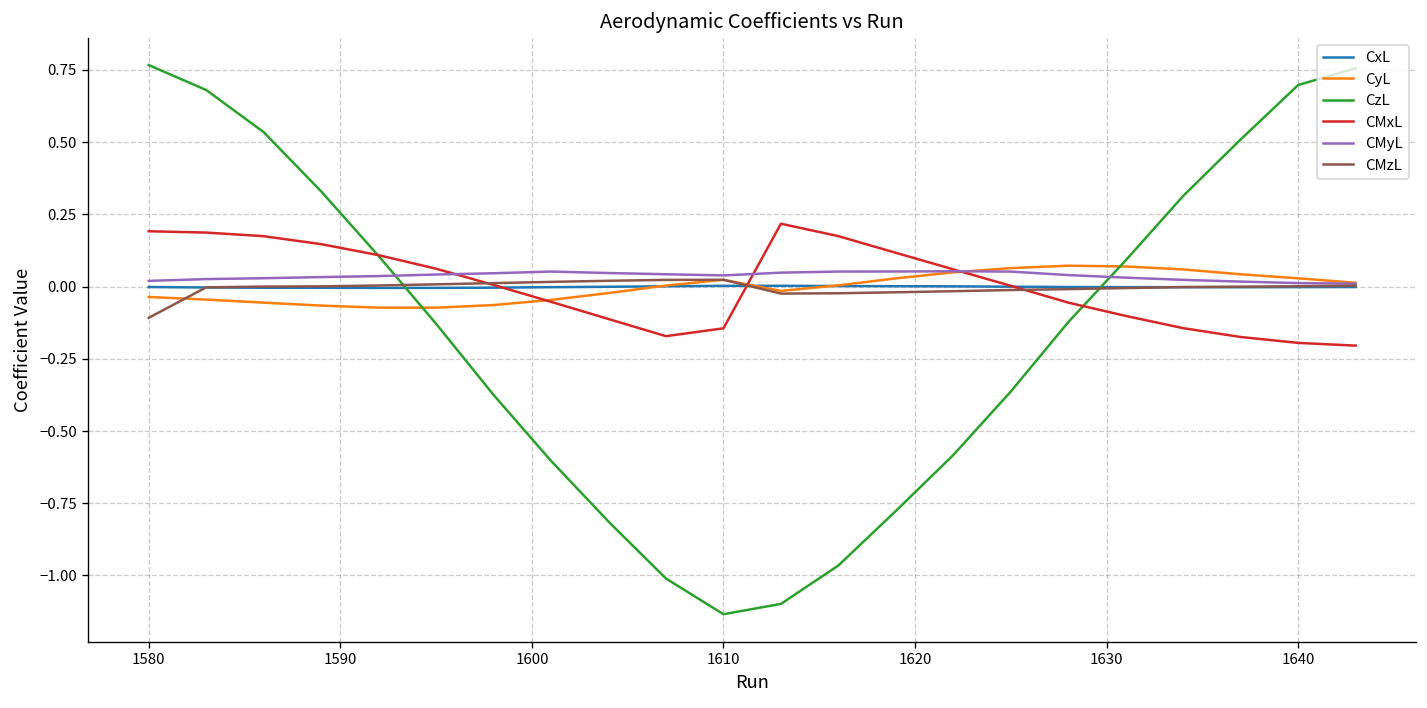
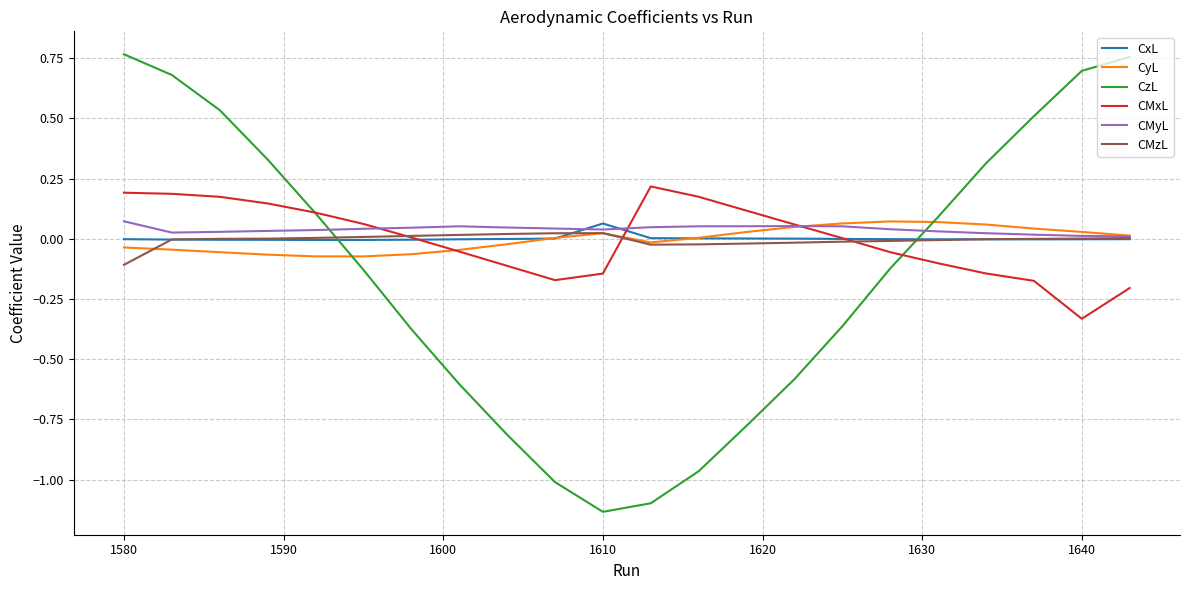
CMyL, 1580: 0.02 -> 0.07
CxL, 1610: 0.00 -> 0.06
CMxL, 1640: -0.19 -> -0.33
